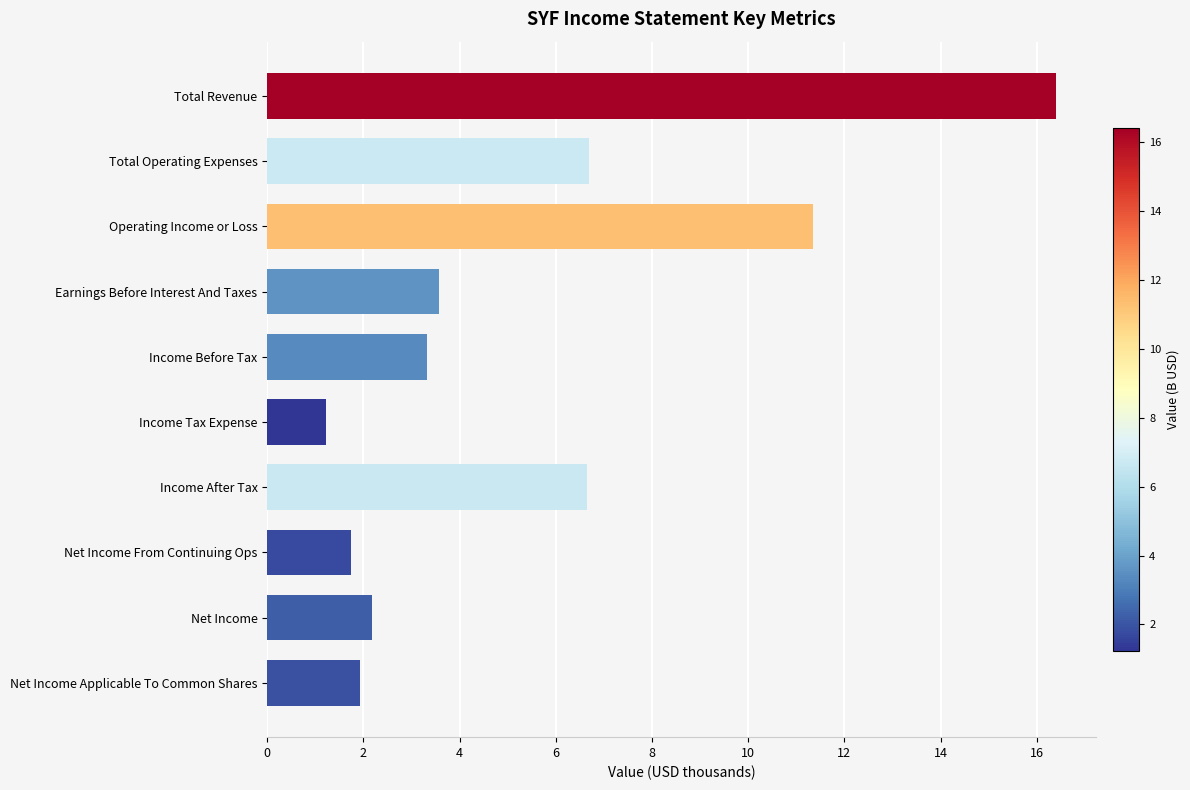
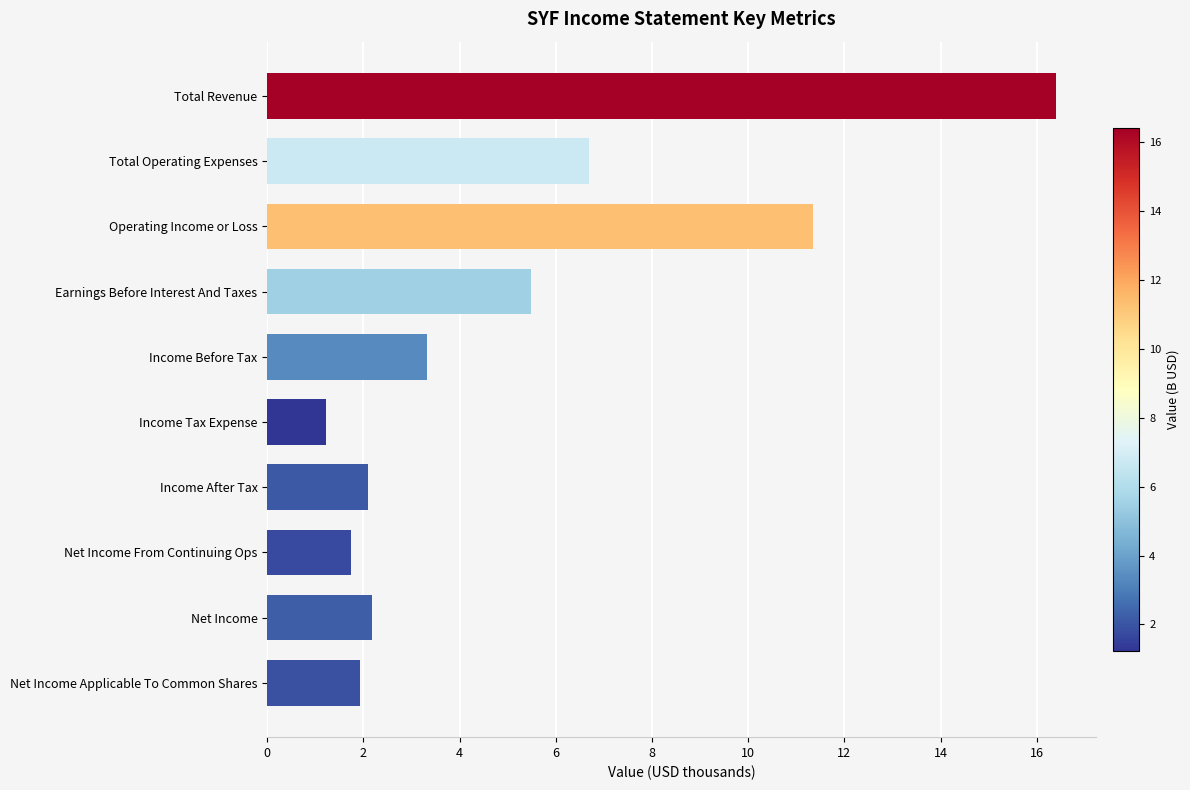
Earnings Before Interest And Taxes: 3.6 -> 5.5
Income After Tax: 6.7 -> 2.1
